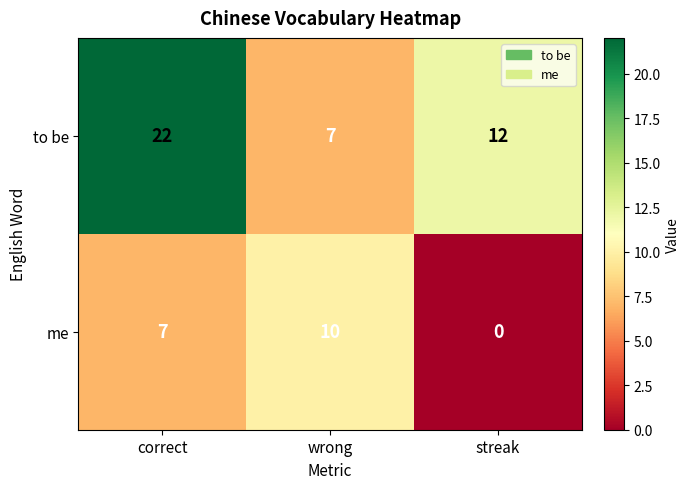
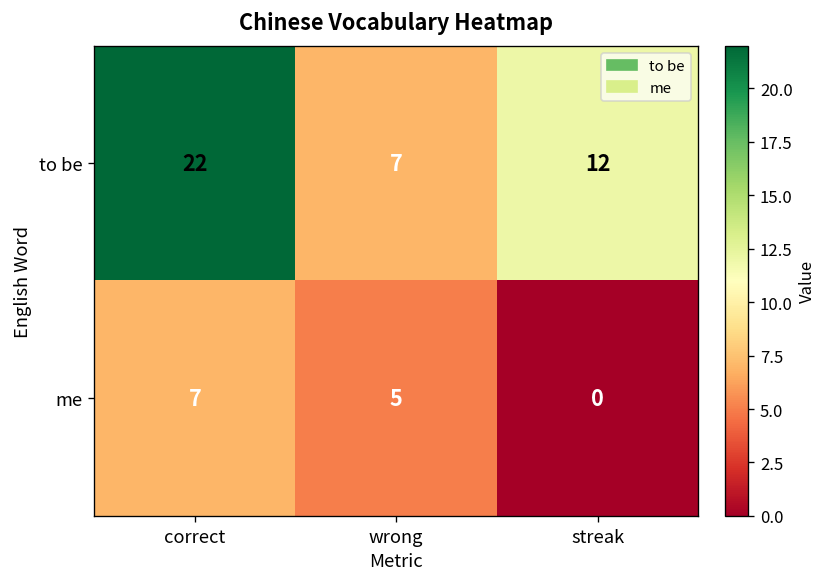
me, wrong: 10 -> 5
